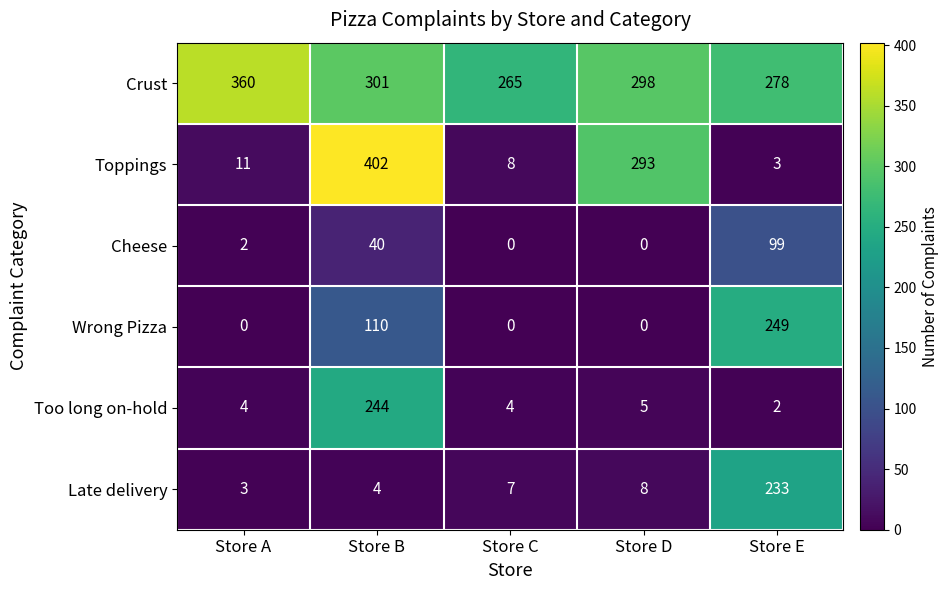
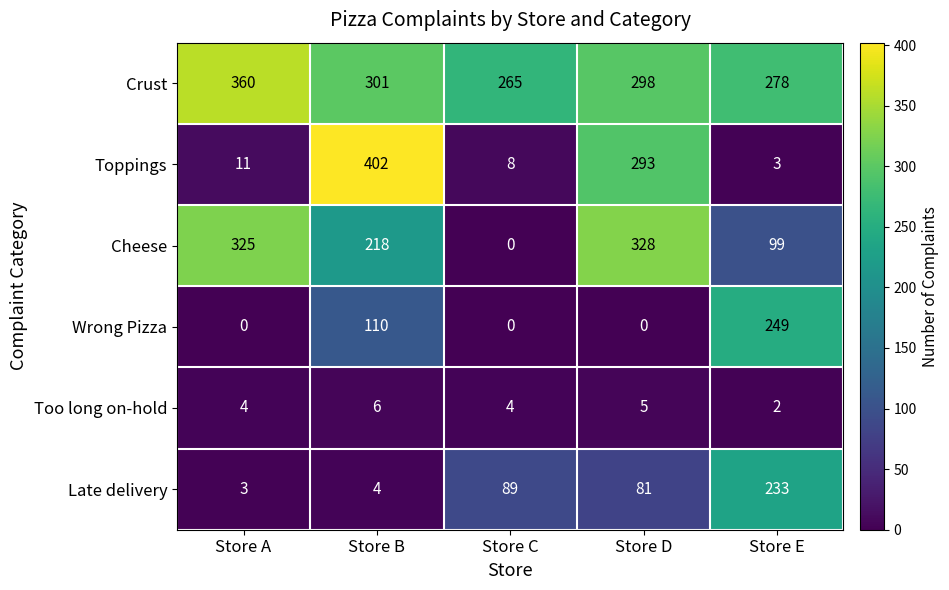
Cheese, Store A: 2 -> 325
Cheese, Store B: 40 -> 218
Cheese, Store D: 0 -> 328
Too long on-hold, Store B: 244 -> 6
Late delivery, Store C: 7 -> 89
Late delivery, Store D: 8 -> 81
